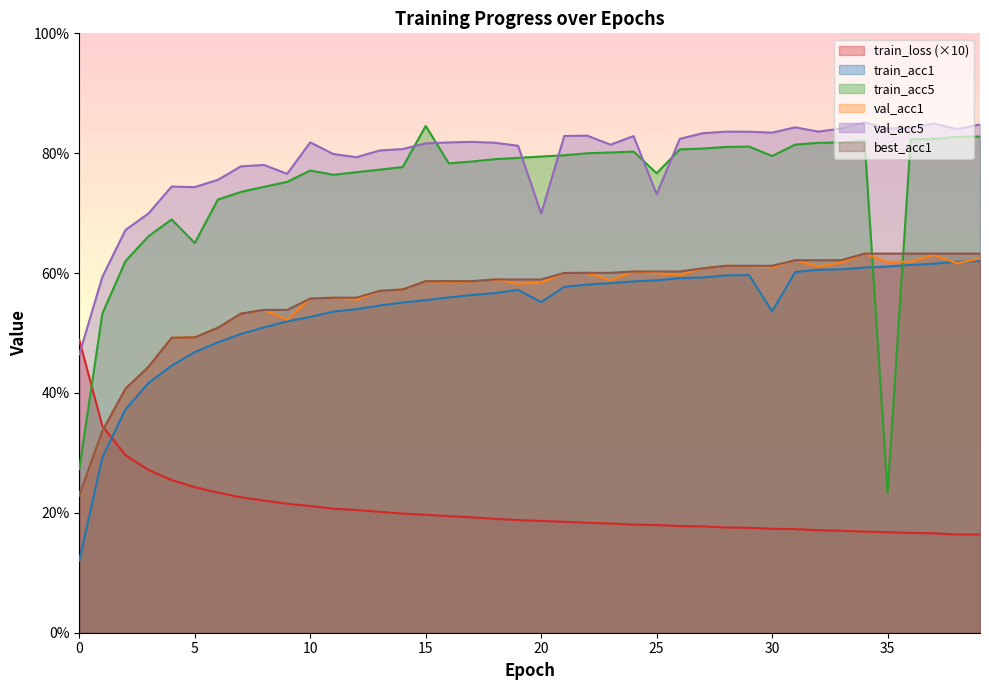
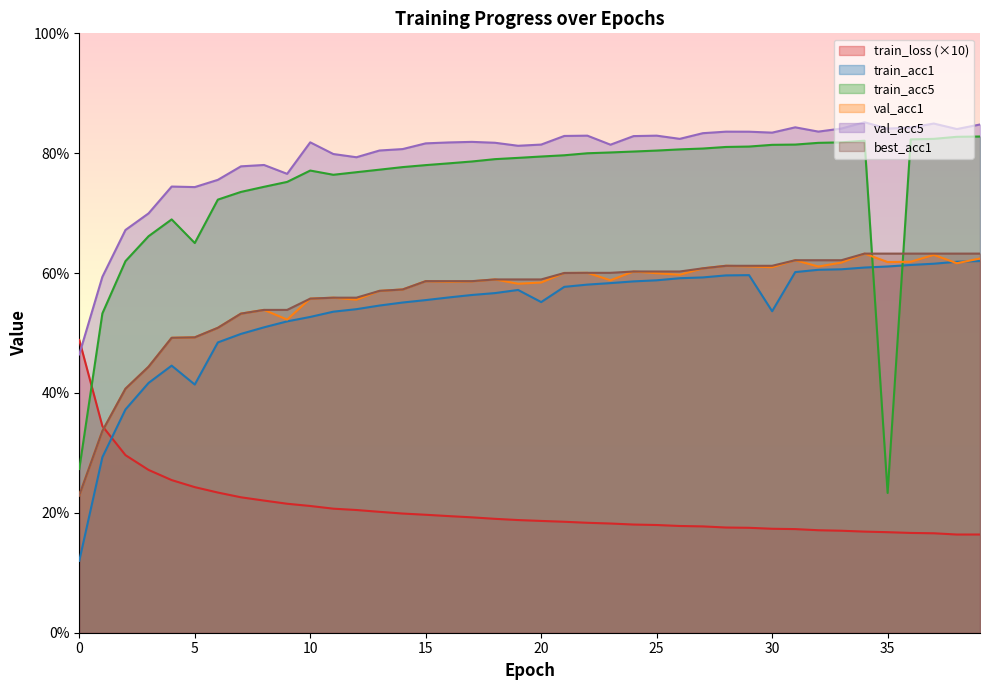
train_acc1, 5: 47% -> 41%
train_acc5, 15: 85% -> 78%
val_acc5, 20: 70% -> 81%
train_acc5, 25: 77% -> 80%
val_acc5, 25: 73% -> 83%
train_acc5, 30: 80% -> 81%
